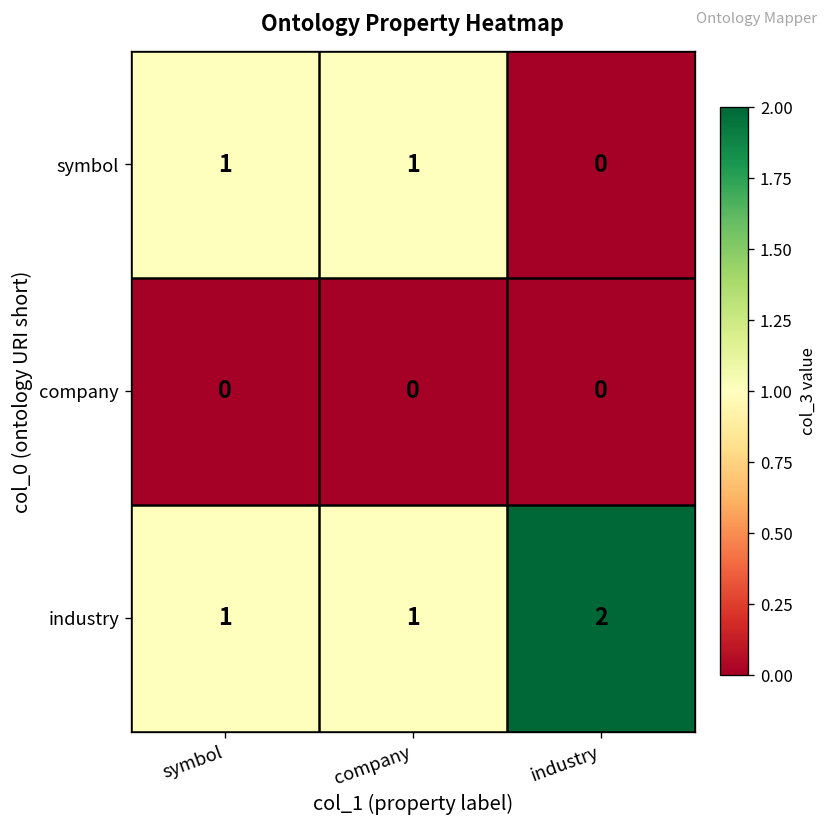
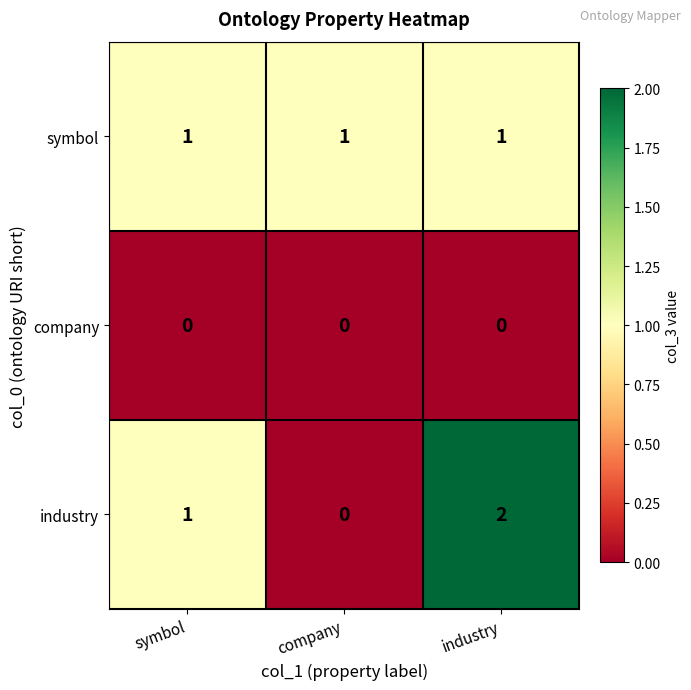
symbol, industry: 0 -> 1
industry, company: 1 -> 0
